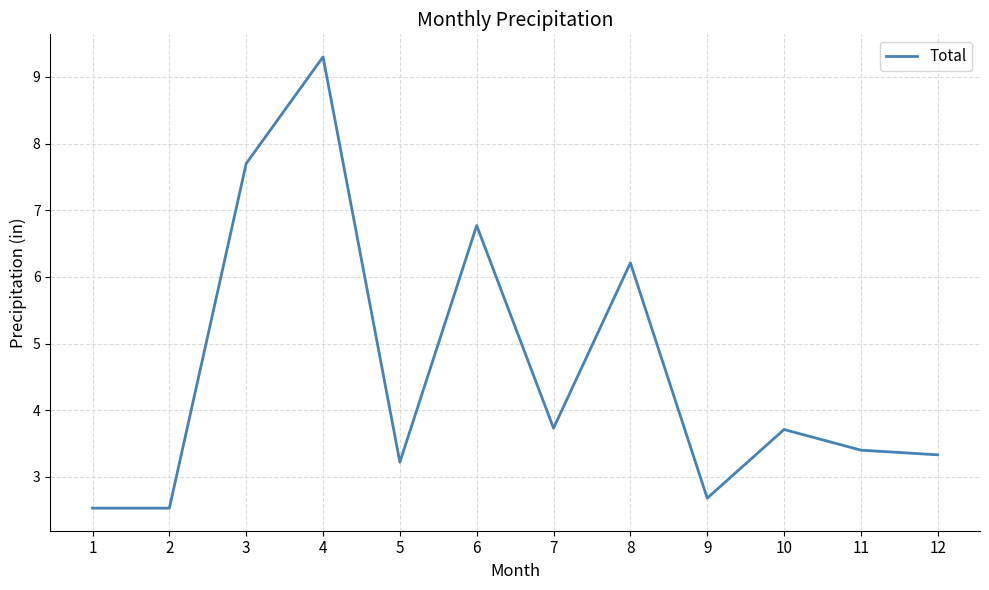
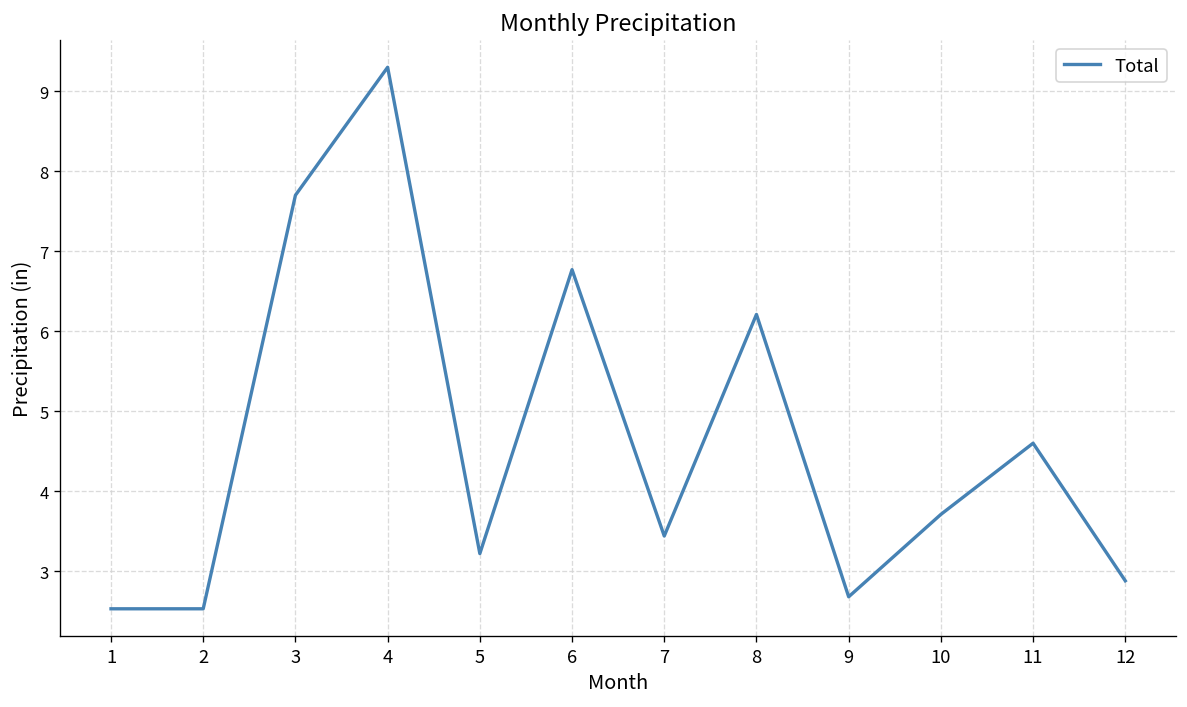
7: 3.7 -> 3.4
11: 3.4 -> 4.6
12: 3.3 -> 2.9
